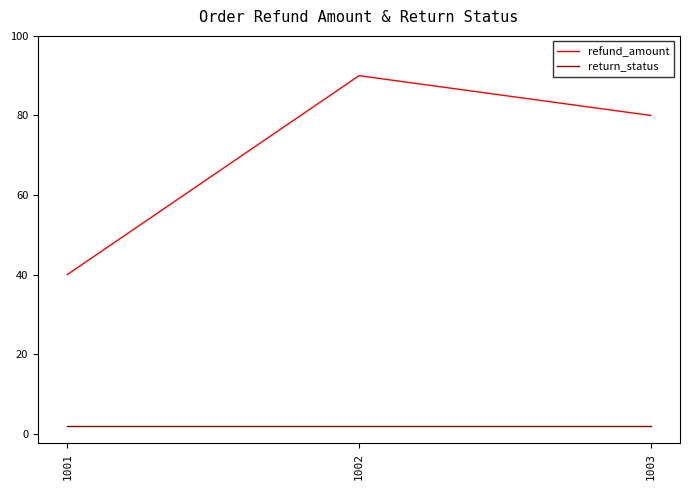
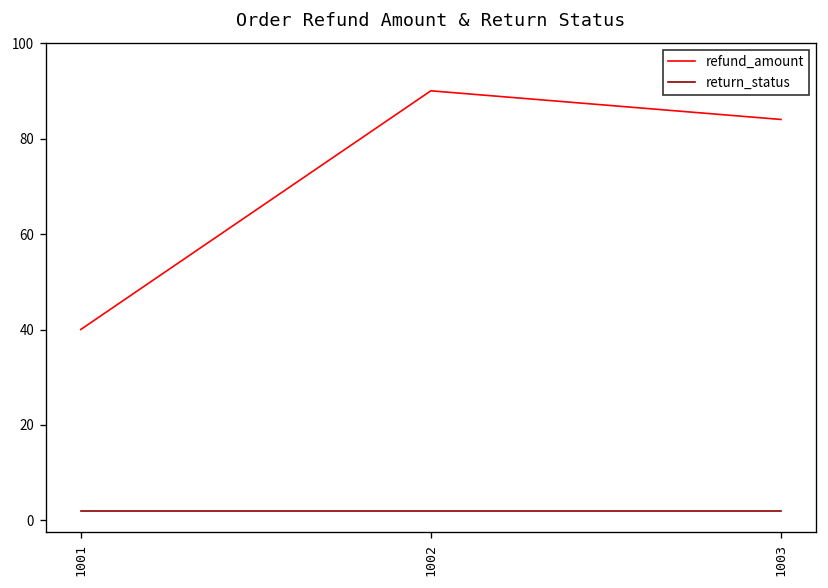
refund_amount, 1003: 80 -> 84
